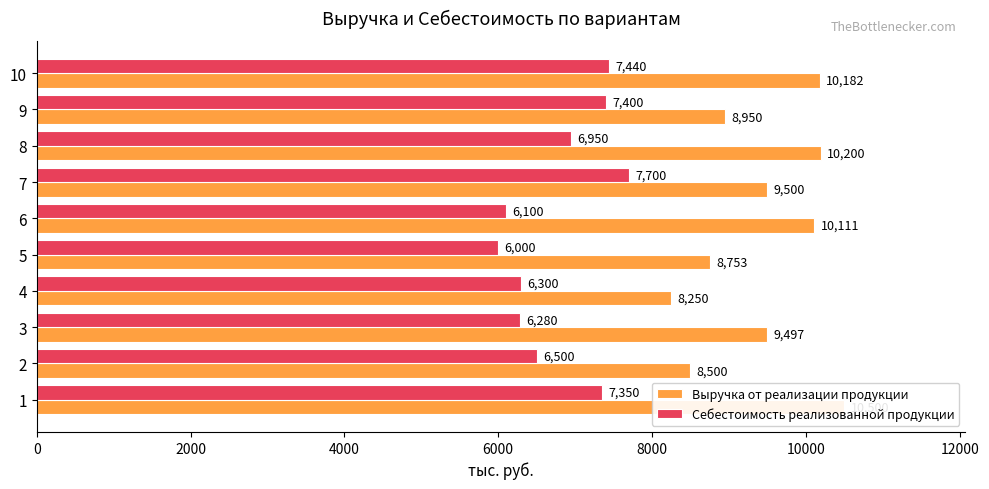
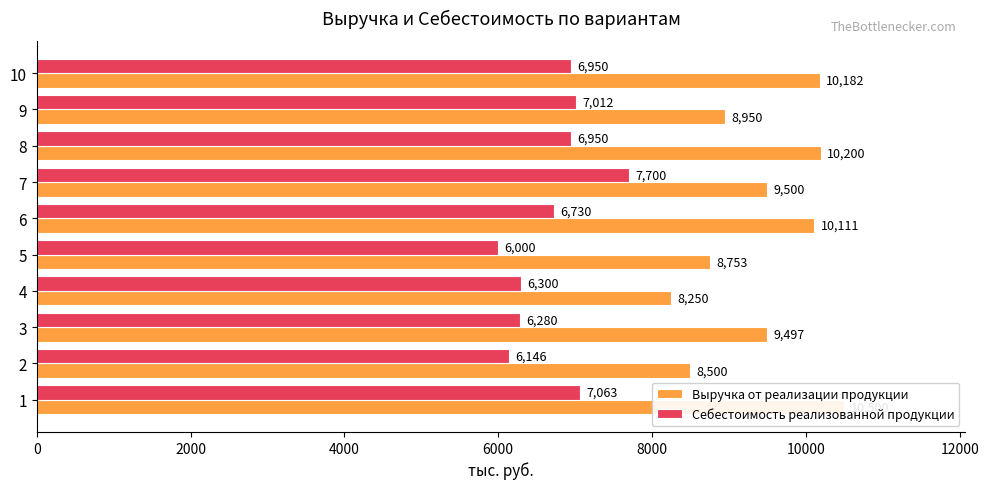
Себестоимость реализованной продукции, 10: 7,440 -> 6,950
Себестоимость реализованной продукции, 9: 7,400 -> 7,012
Себестоимость реализованной продукции, 6: 6,100 -> 6,730
Себестоимость реализованной продукции, 2: 6,500 -> 6,146
Себестоимость реализованной продукции, 1: 7,350 -> 7,063
